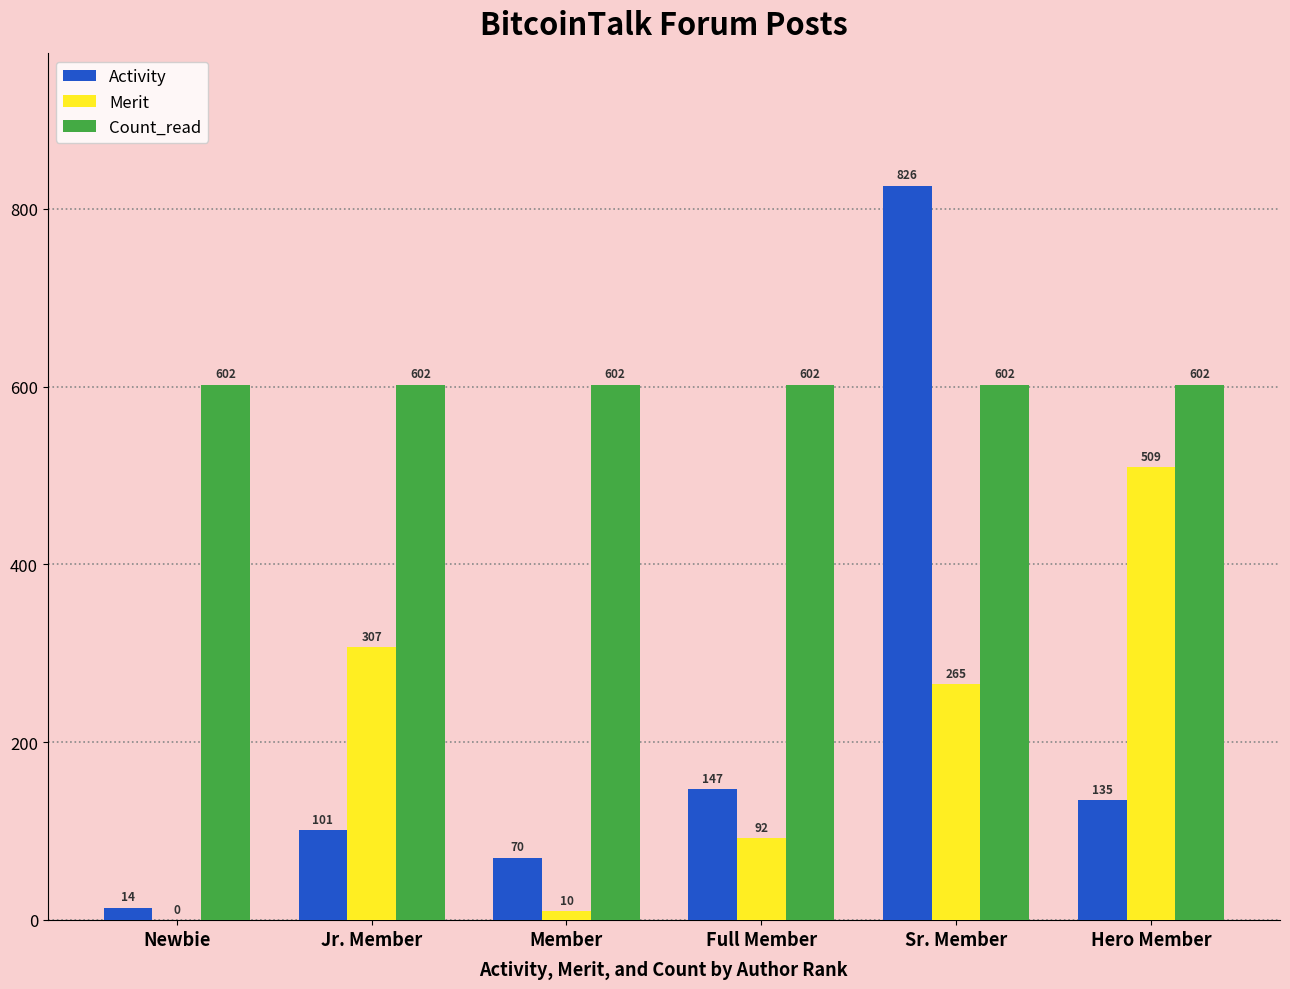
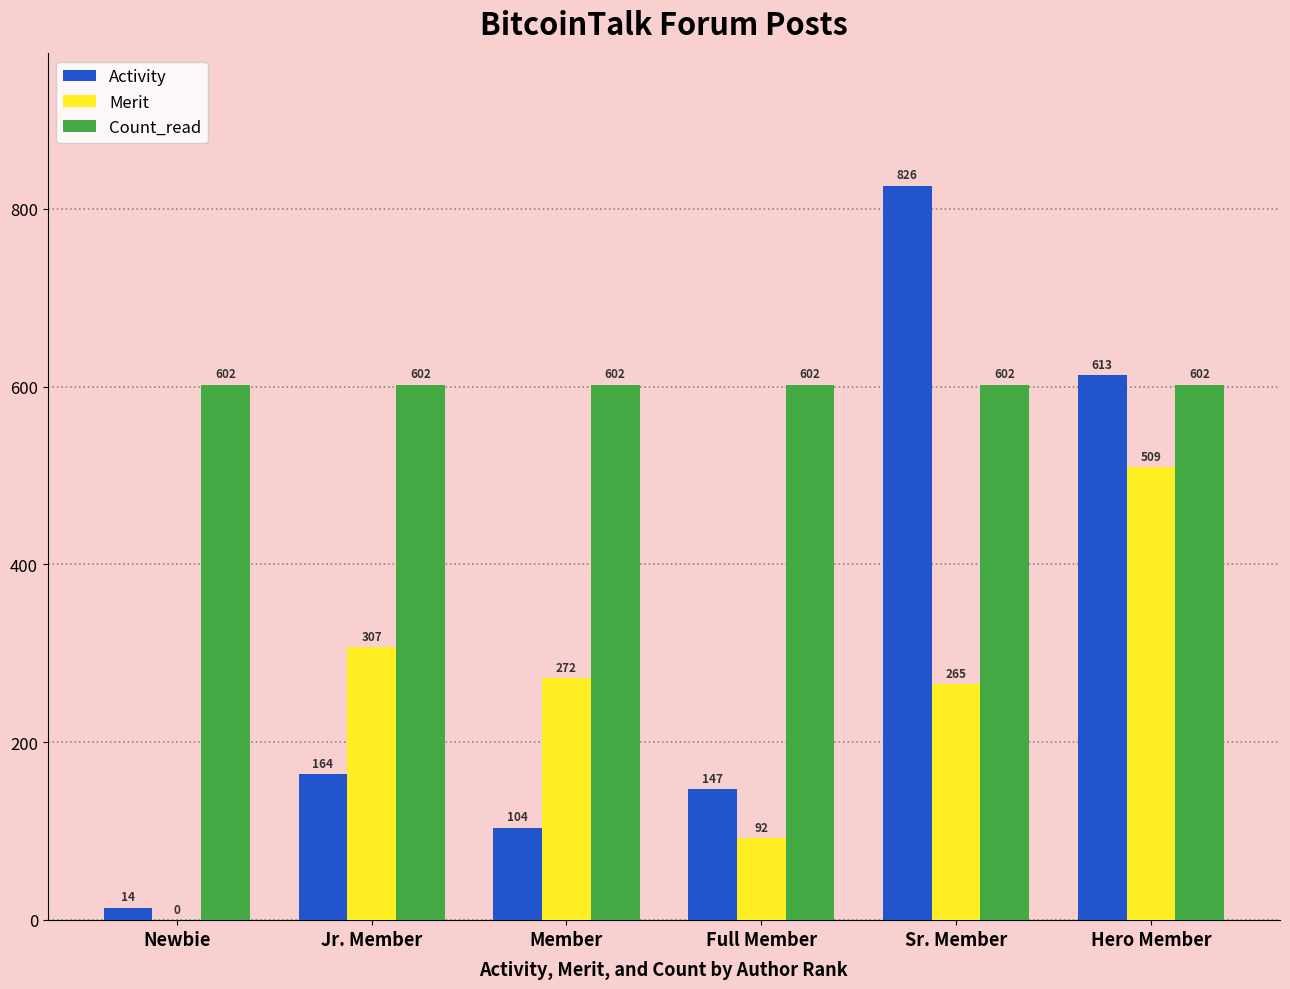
Activity, Jr. Member: 101 -> 164
Activity, Member: 70 -> 104
Merit, Member: 10 -> 272
Activity, Hero Member: 135 -> 613
